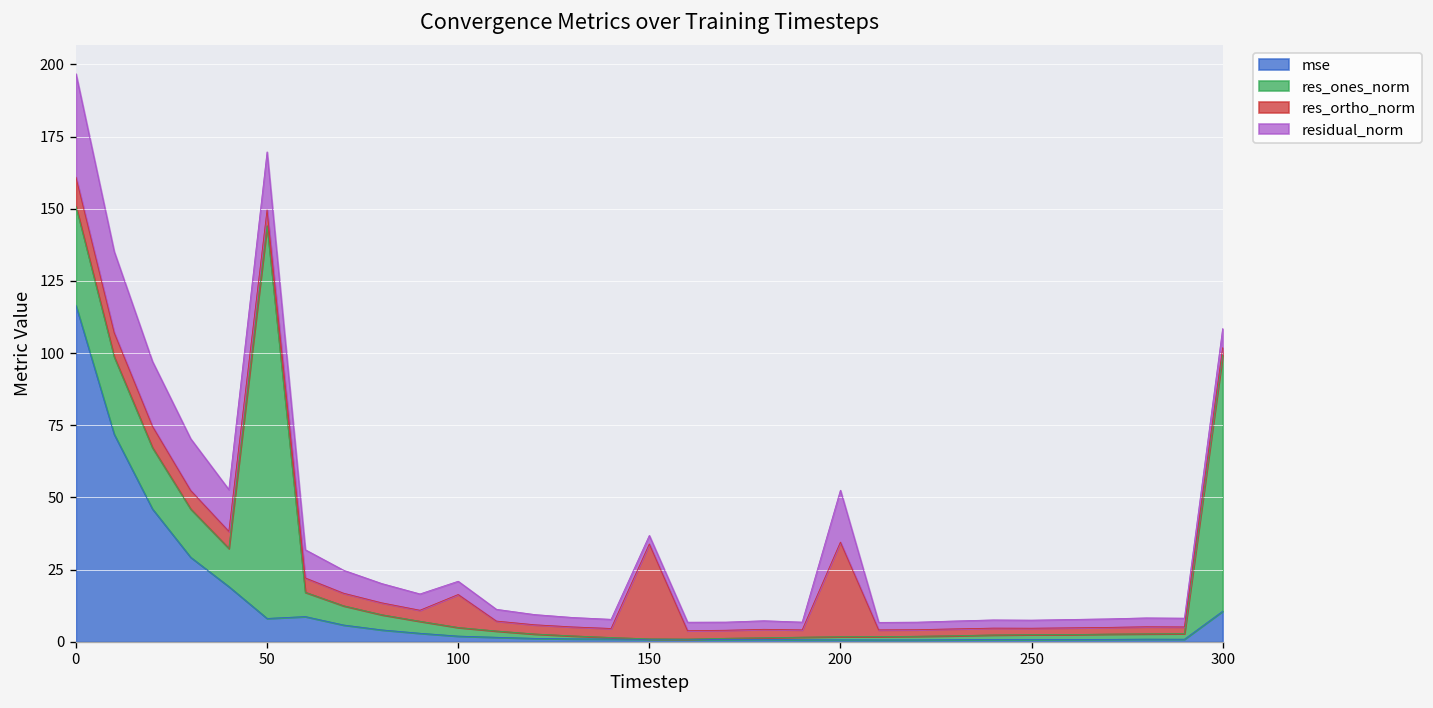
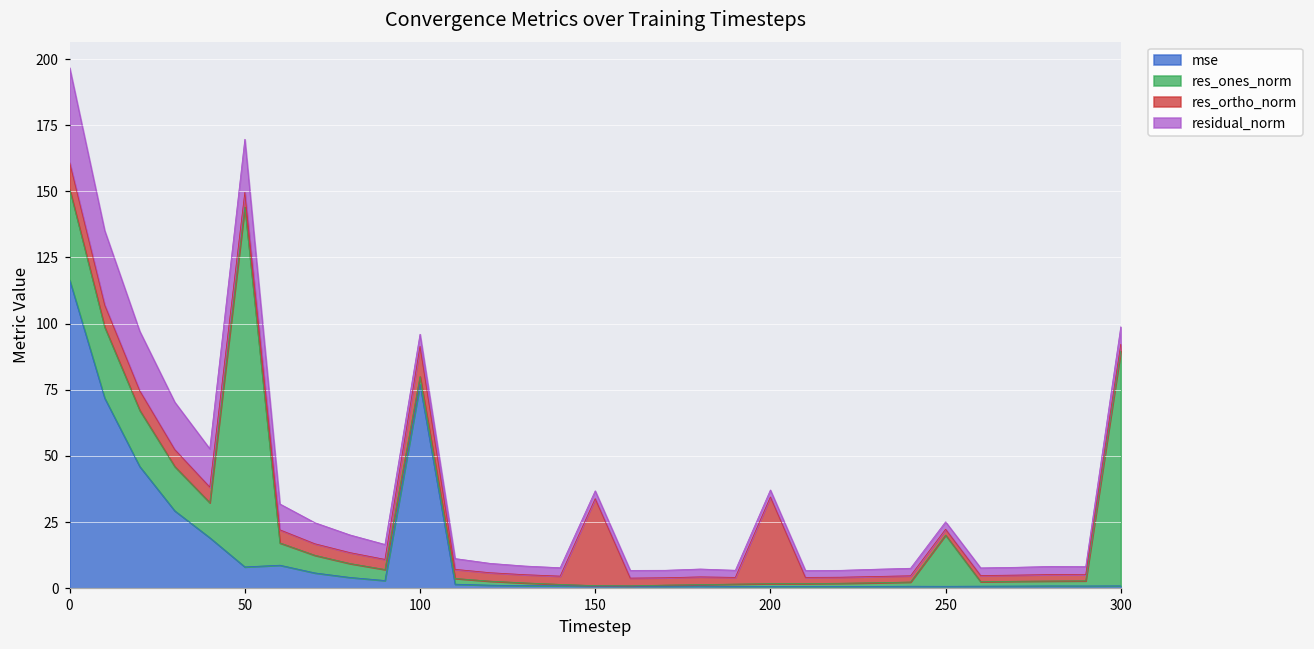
mse, 100: 2 -> 77
residual_norm, 200: 18 -> 3
res_ones_norm, 250: 2 -> 19
mse, 300: 11 -> 1
